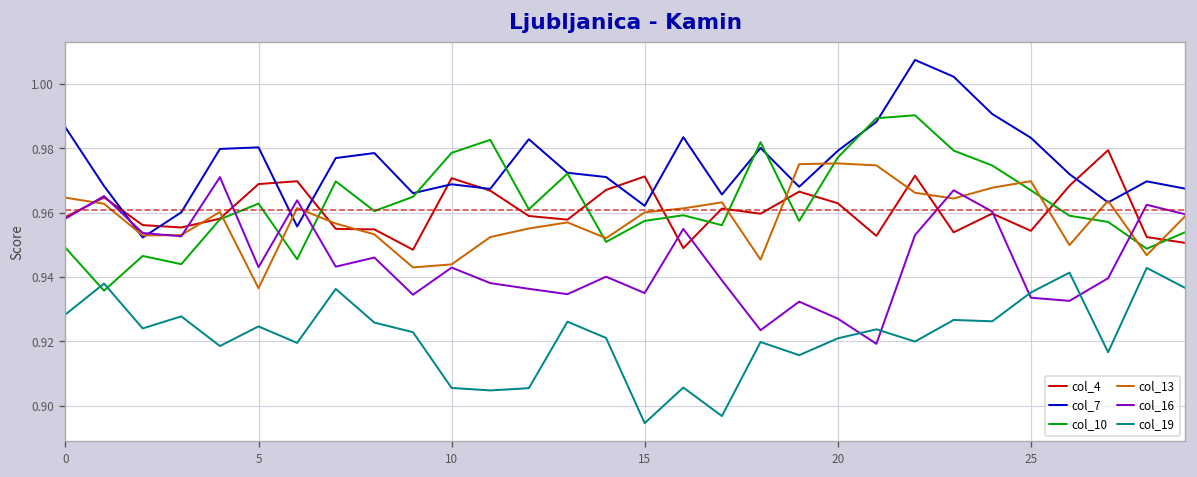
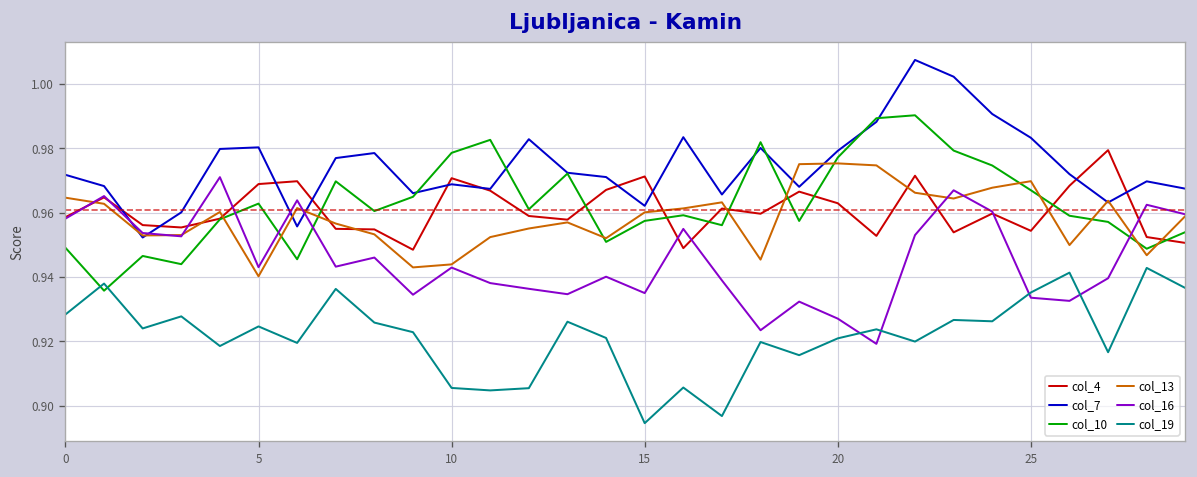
col_7, 0: 0.987 -> 0.972
col_13, 5: 0.937 -> 0.940
